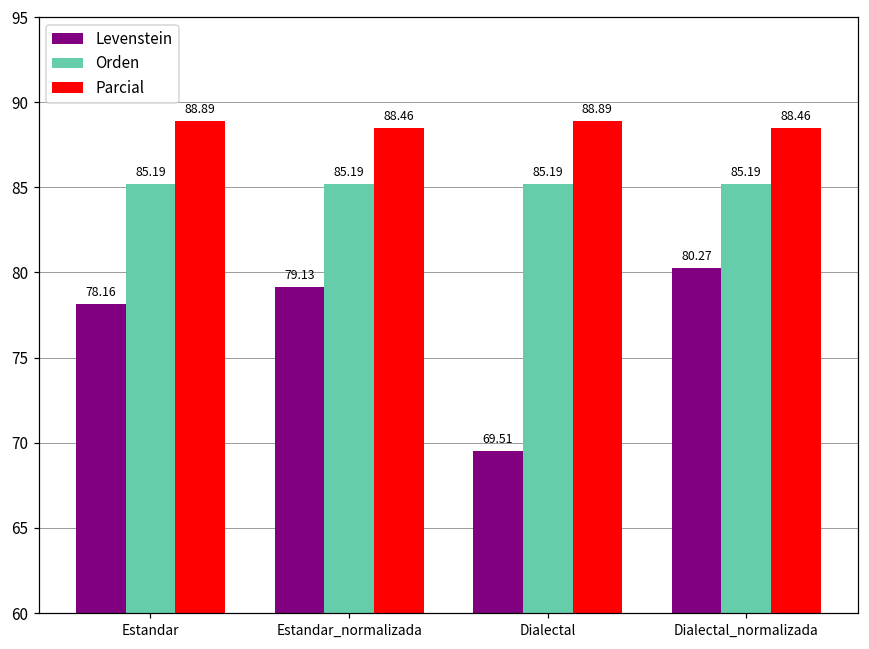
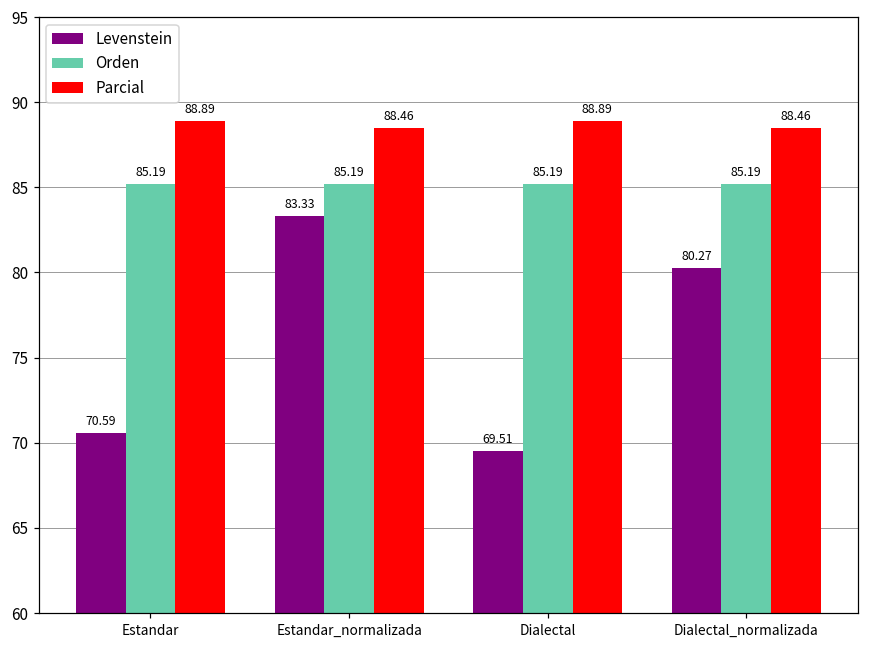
Levenstein, Estandar: 78.16 -> 70.59
Levenstein, Estandar_normalizada: 79.13 -> 83.33
